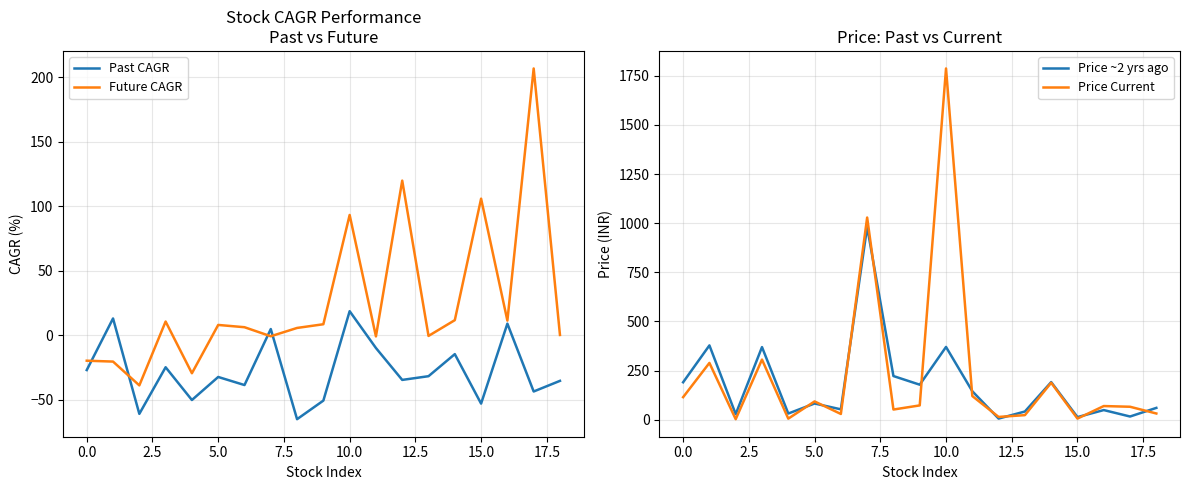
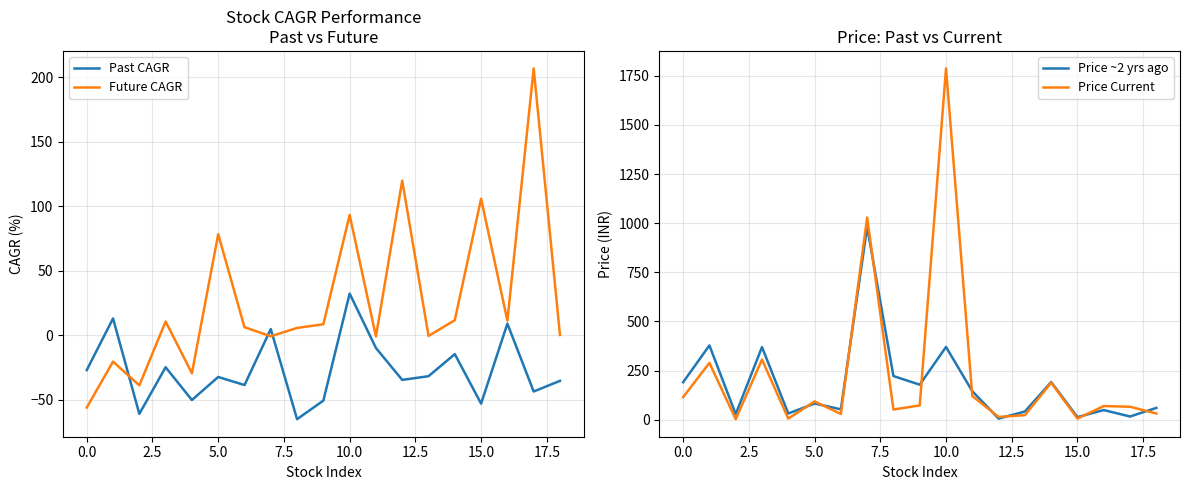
Stock CAGR Performance Past vs Future, Future CAGR, 0.0: -20 -> -56
Stock CAGR Performance Past vs Future, Future CAGR, 5.0: 8 -> 78
Stock CAGR Performance Past vs Future, Past CAGR, 10.0: 19 -> 32
